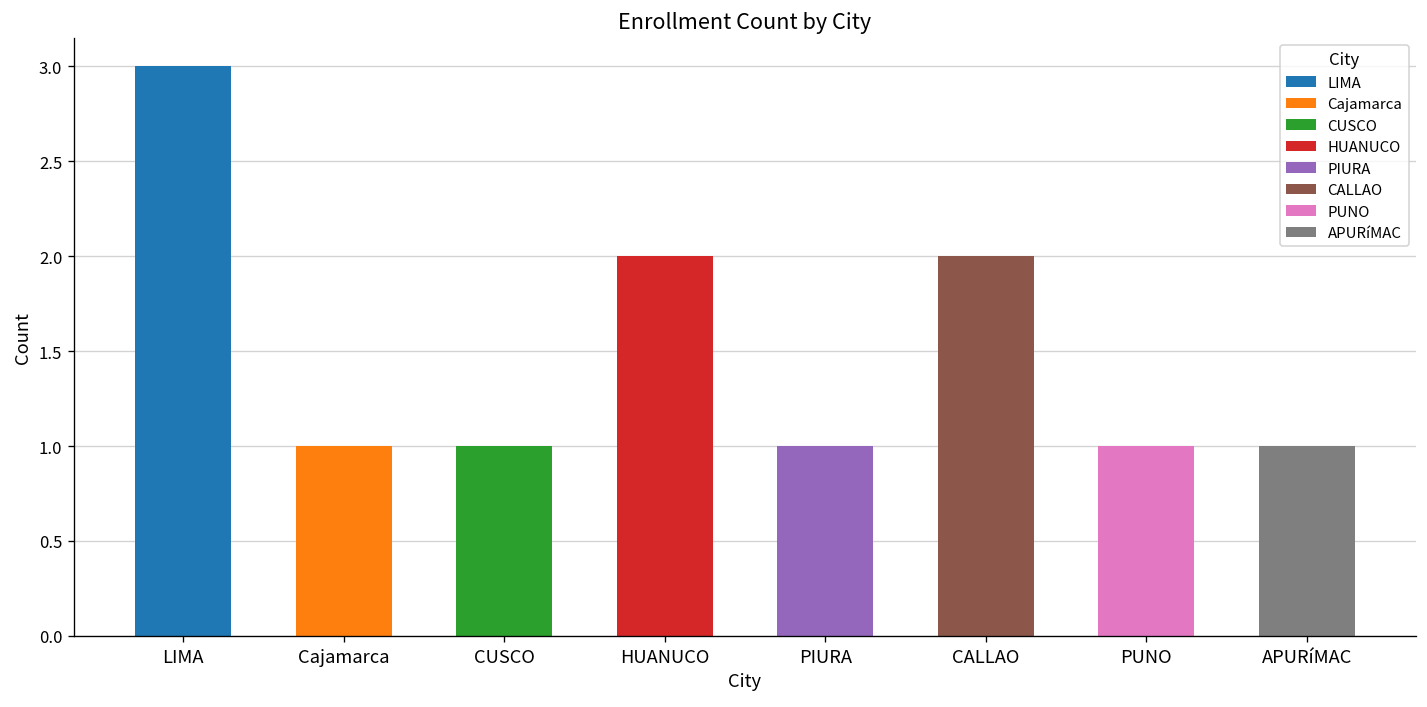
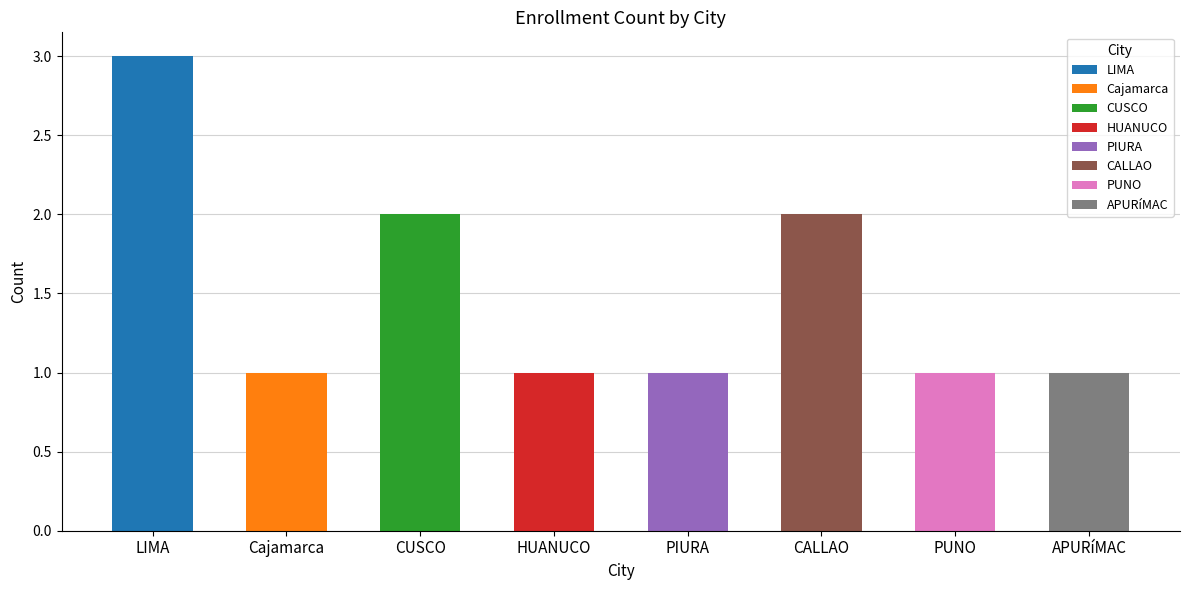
CUSCO: 1 -> 2
HUANUCO: 2 -> 1
